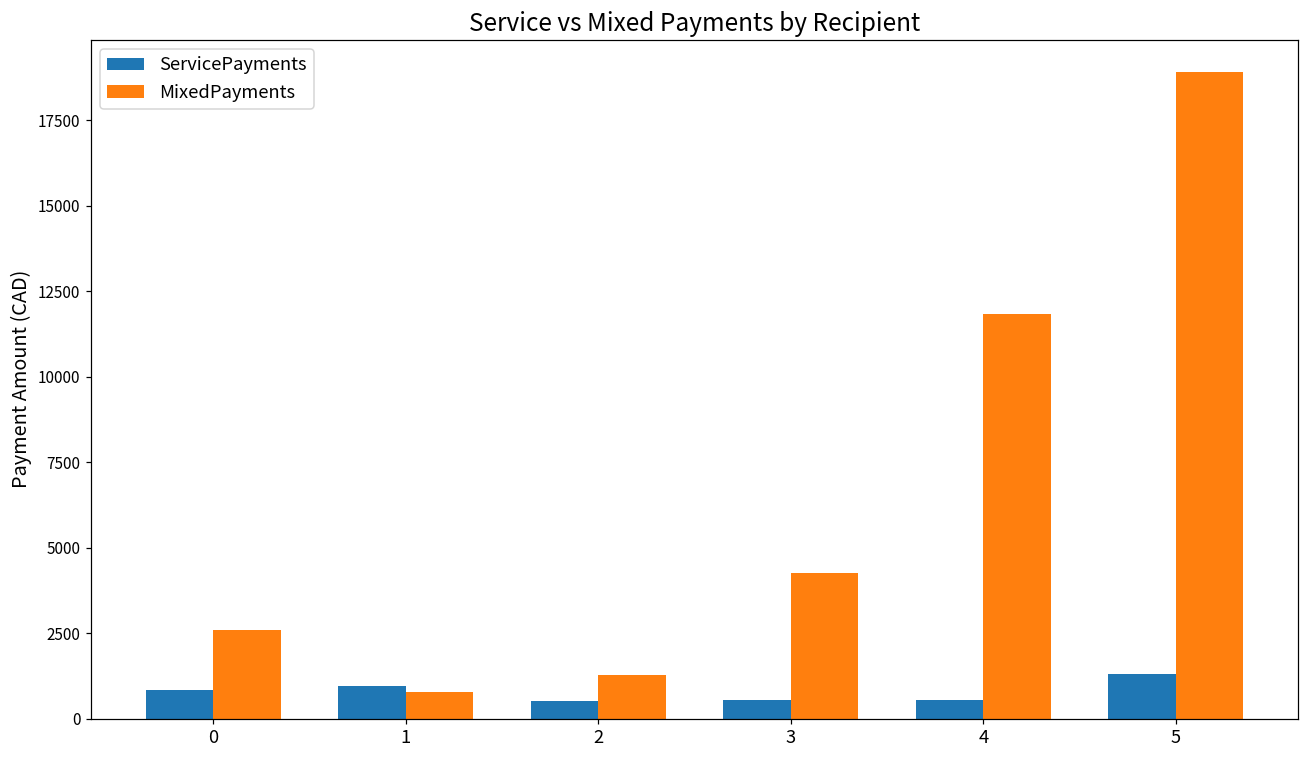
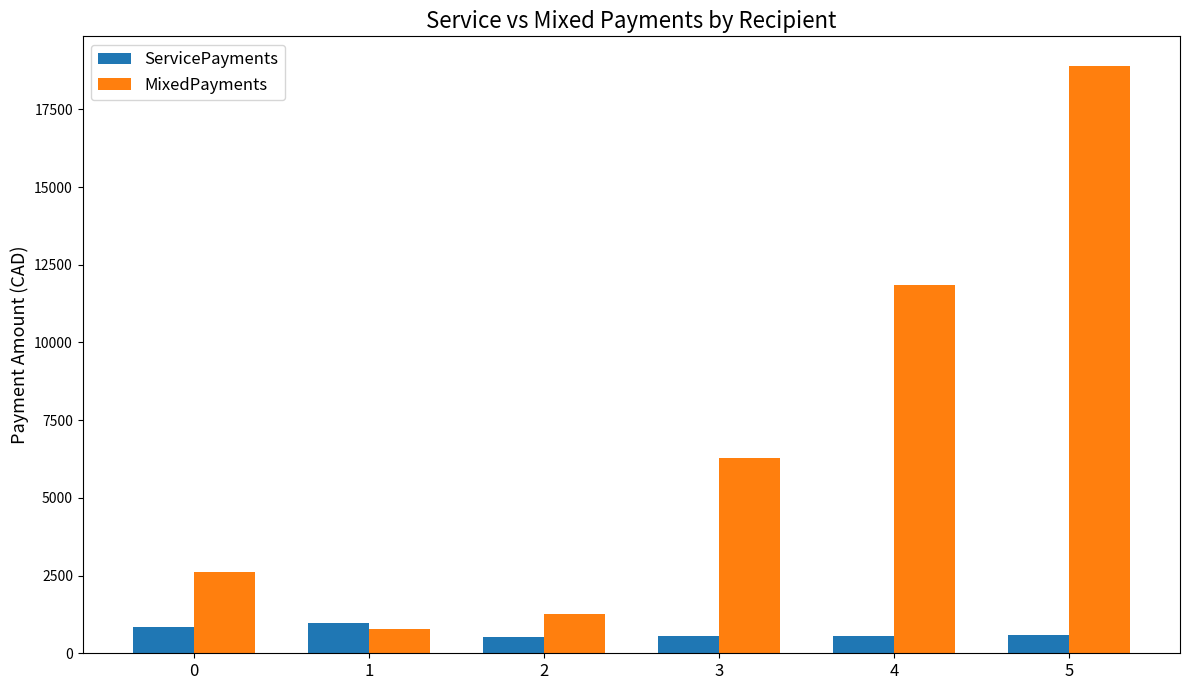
MixedPayments, 3: 4300 -> 6300
ServicePayments, 5: 1300 -> 600
